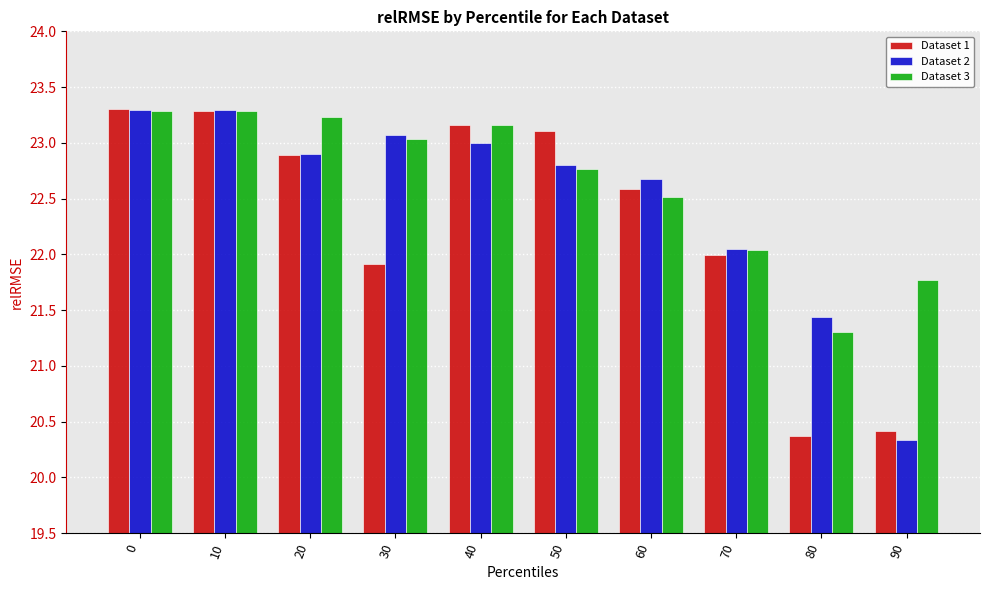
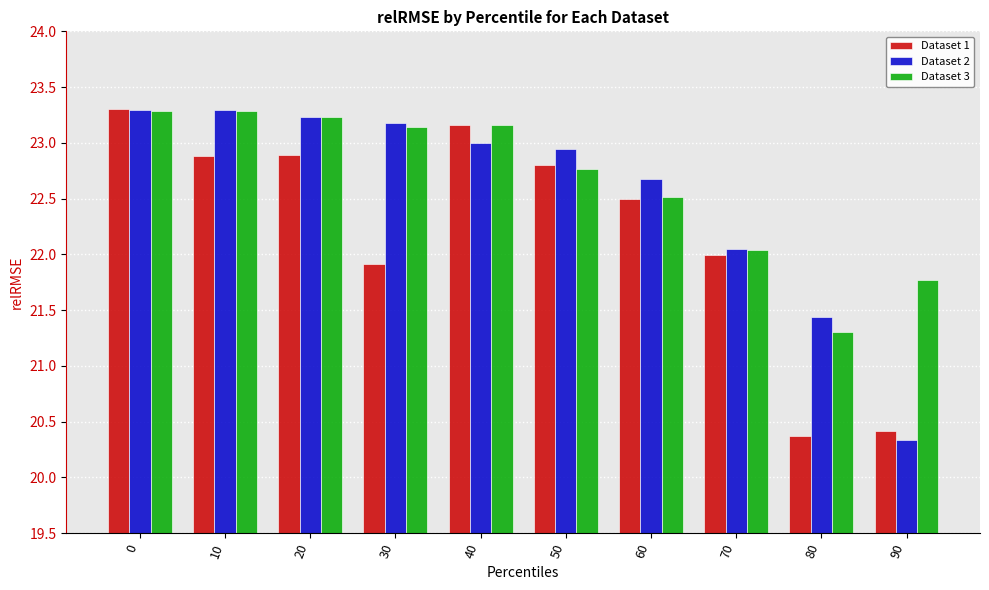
Dataset 1, 10: 23.29 -> 22.88
Dataset 2, 20: 22.90 -> 23.23
Dataset 2, 30: 23.07 -> 23.18
Dataset 3, 30: 23.04 -> 23.14
Dataset 1, 50: 23.11 -> 22.80
Dataset 2, 50: 22.80 -> 22.94
Dataset 1, 60: 22.59 -> 22.50
